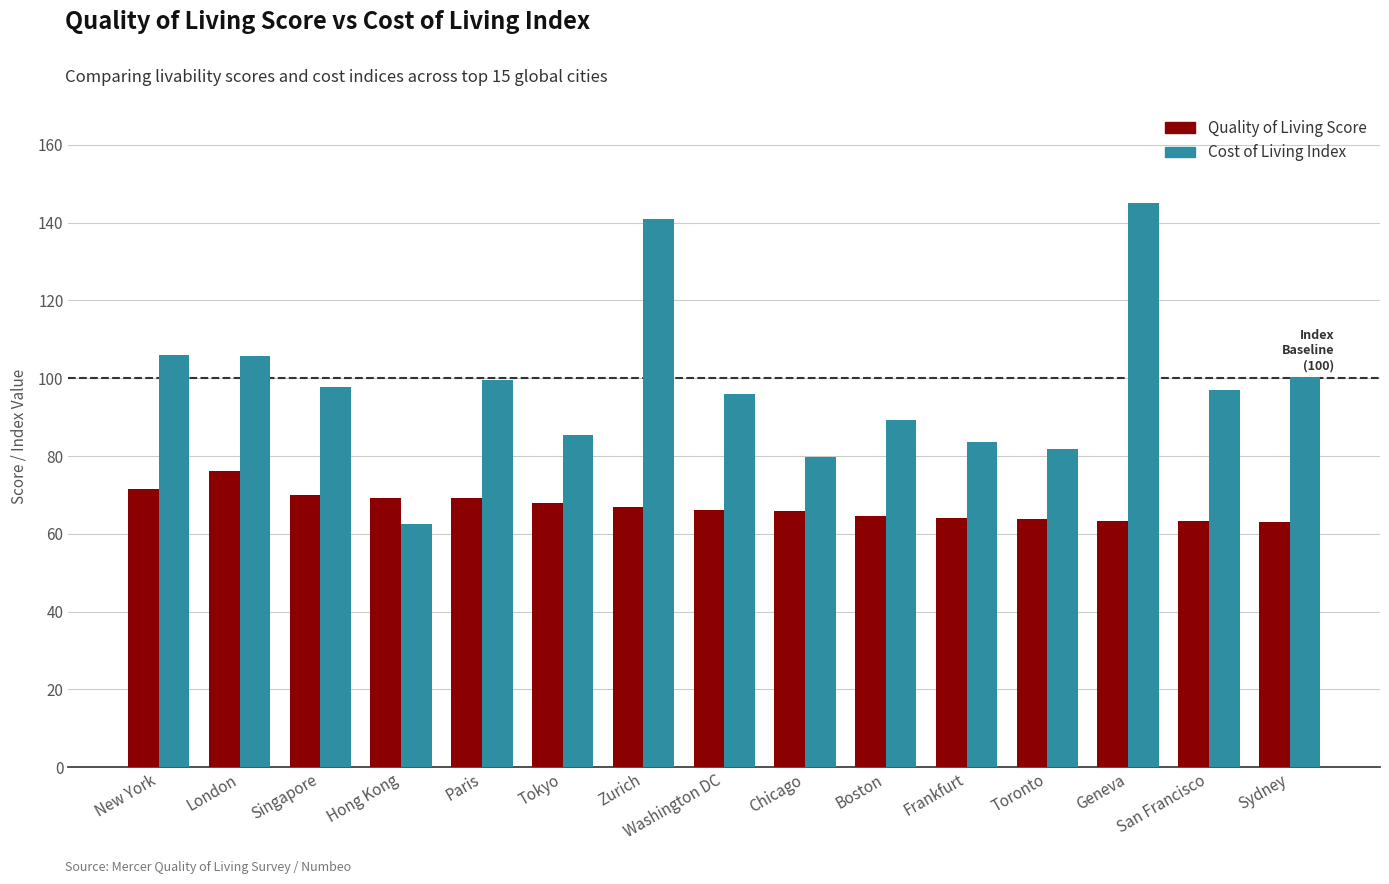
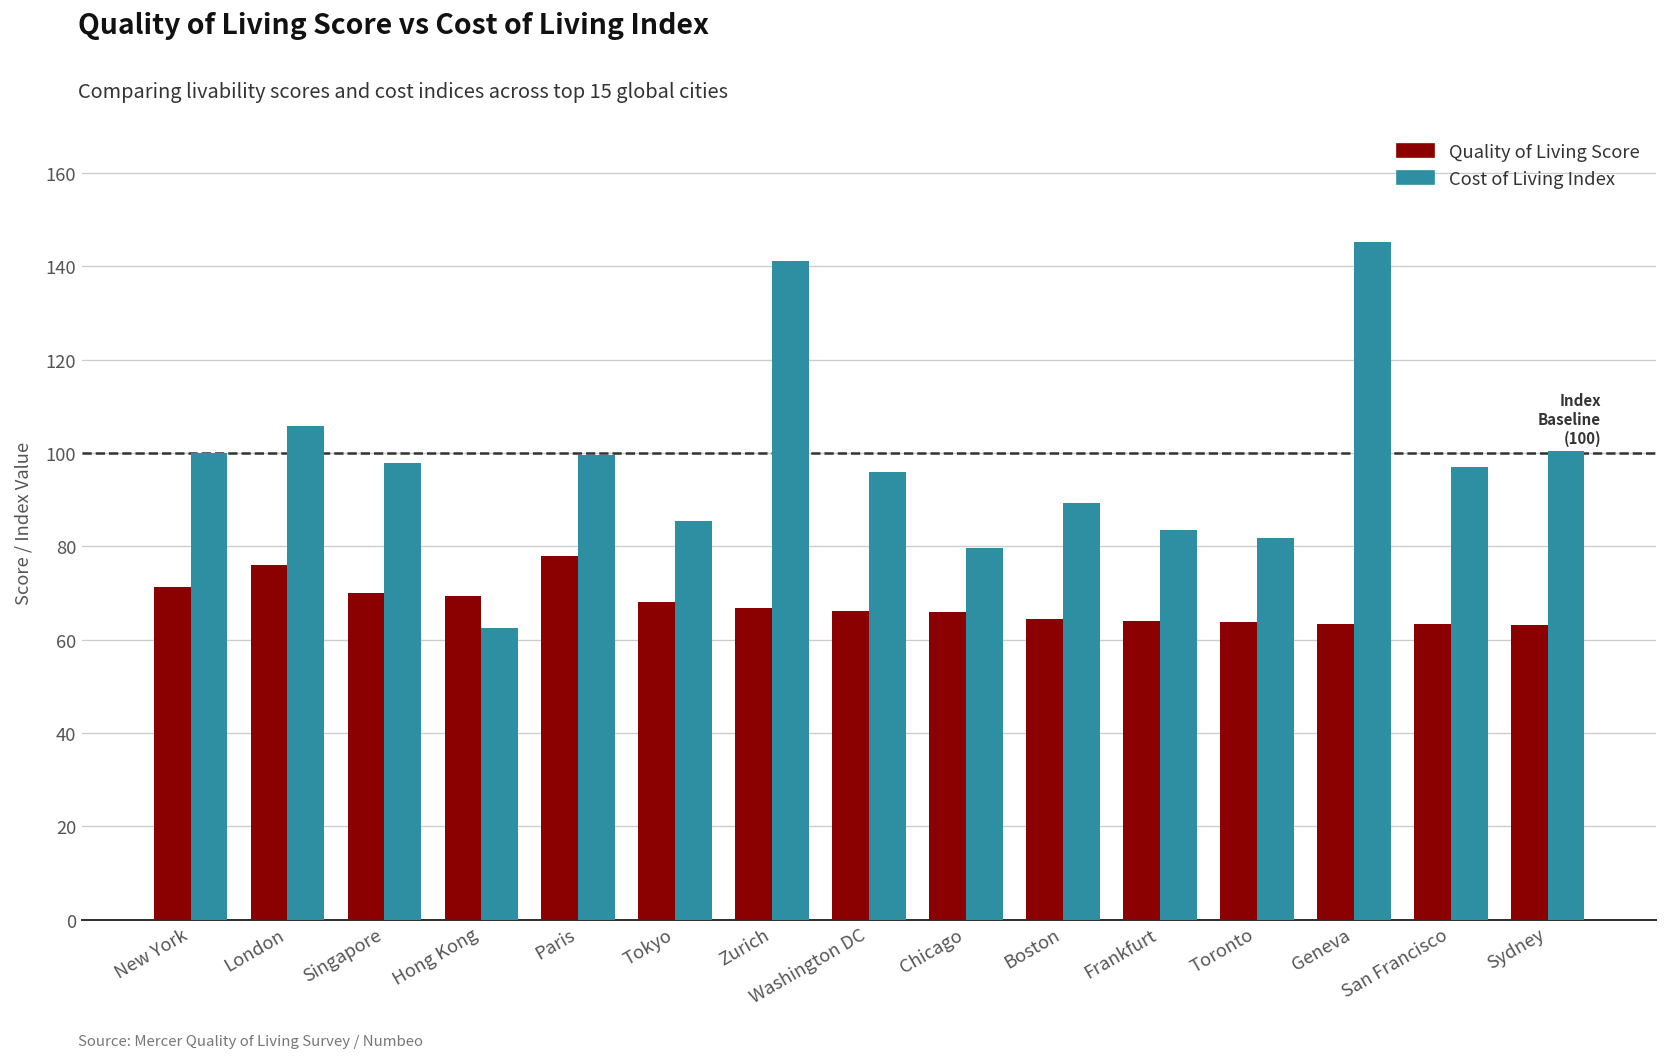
Cost of Living Index, New York: 106 -> 100
Quality of Living Score, Paris: 69 -> 78
